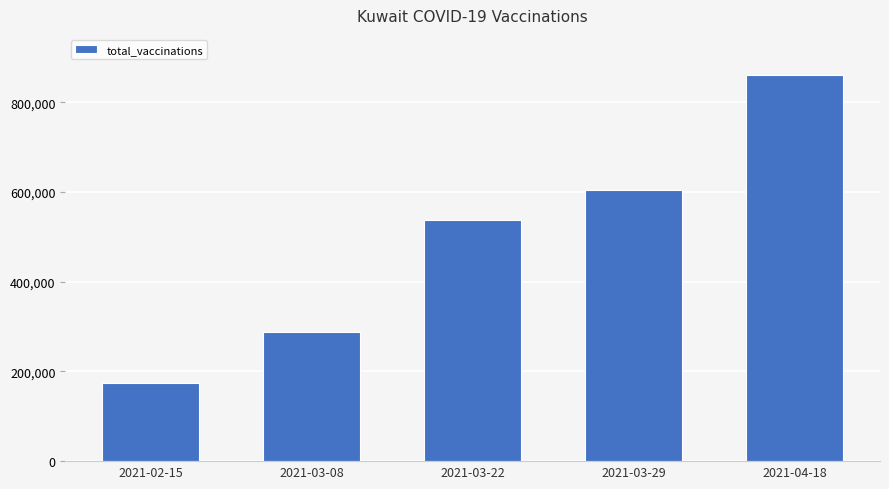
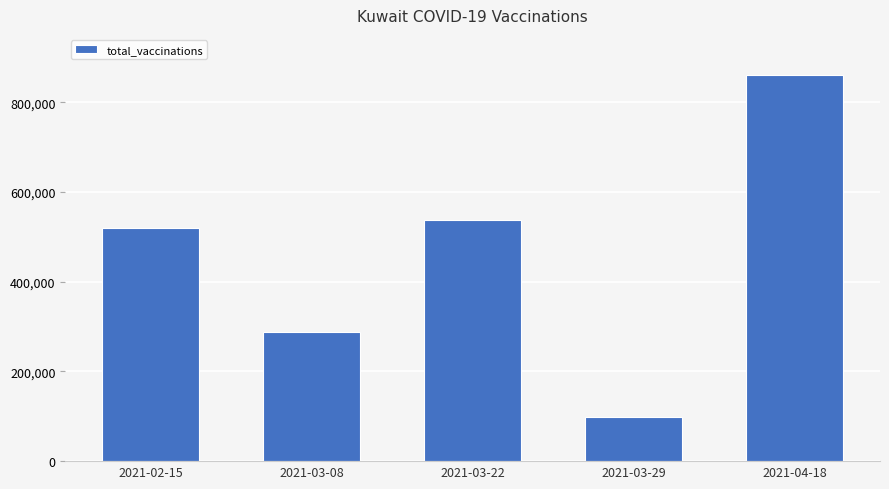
2021-02-15: 180,000 -> 520,000
2021-03-29: 600,000 -> 100,000
